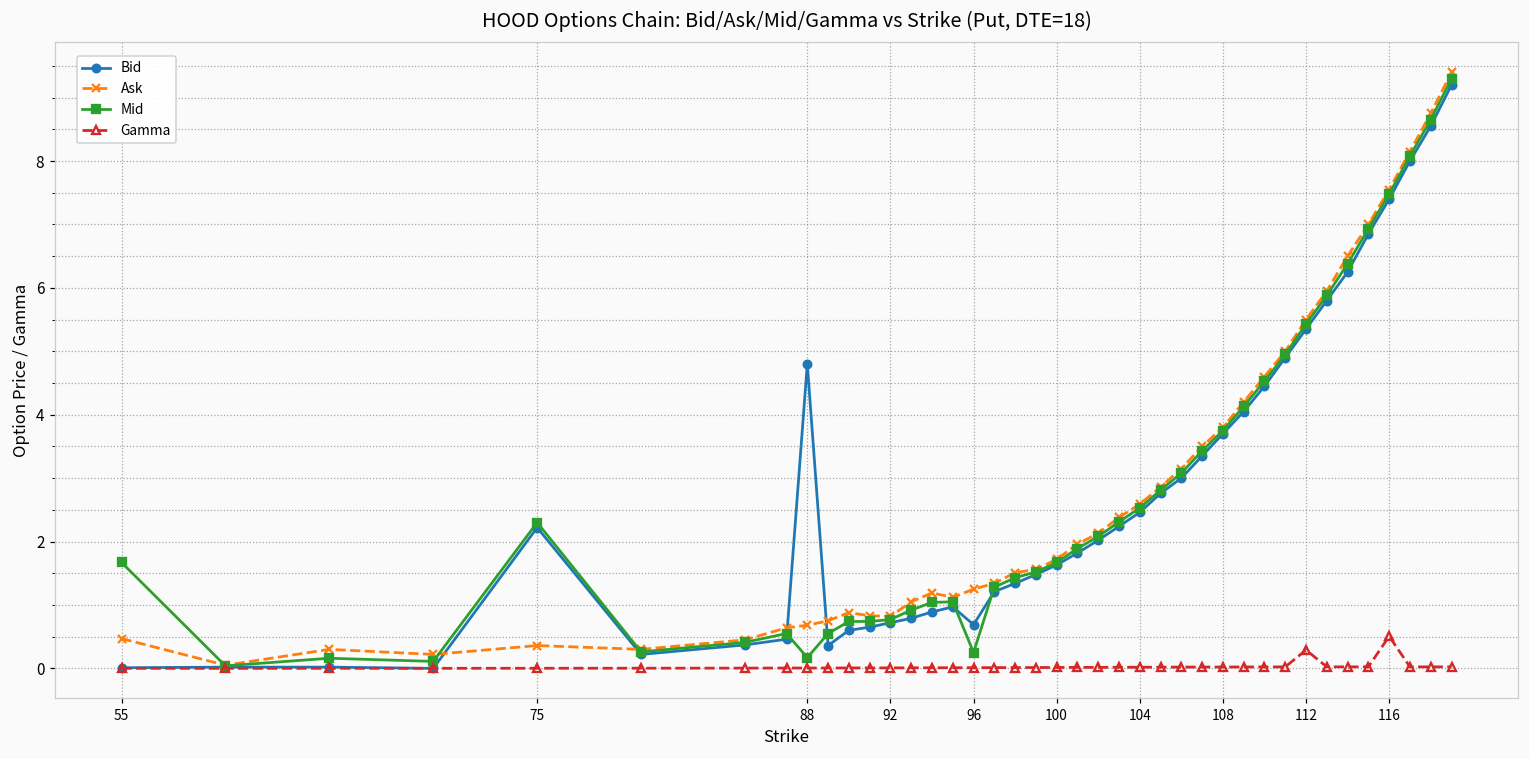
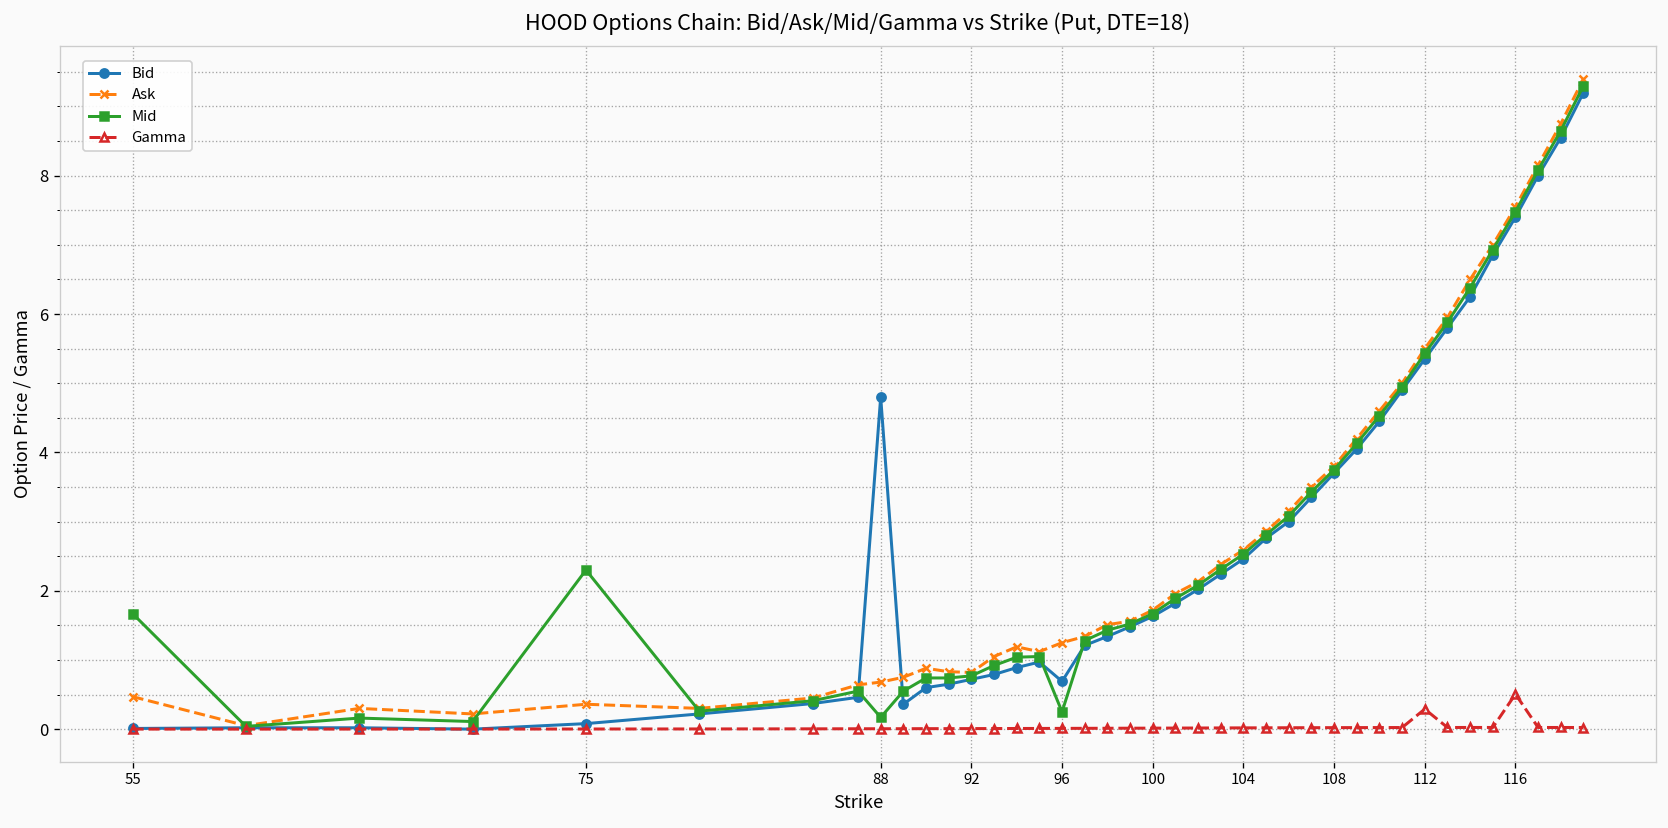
Bid, 75: 2.2 -> 0.1
